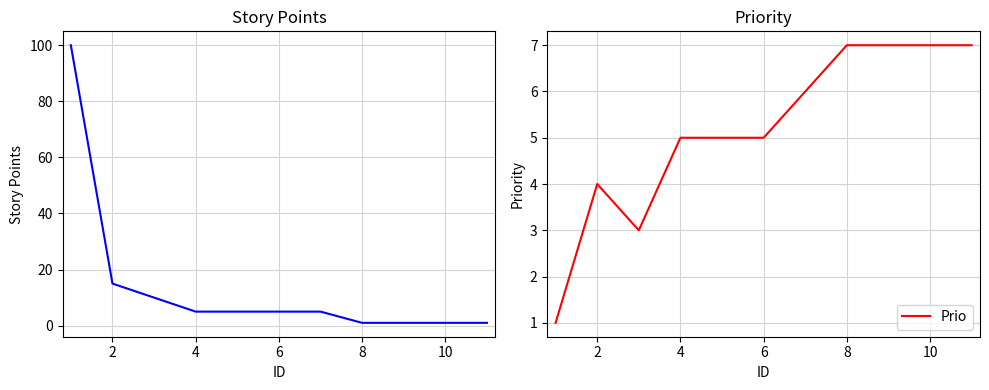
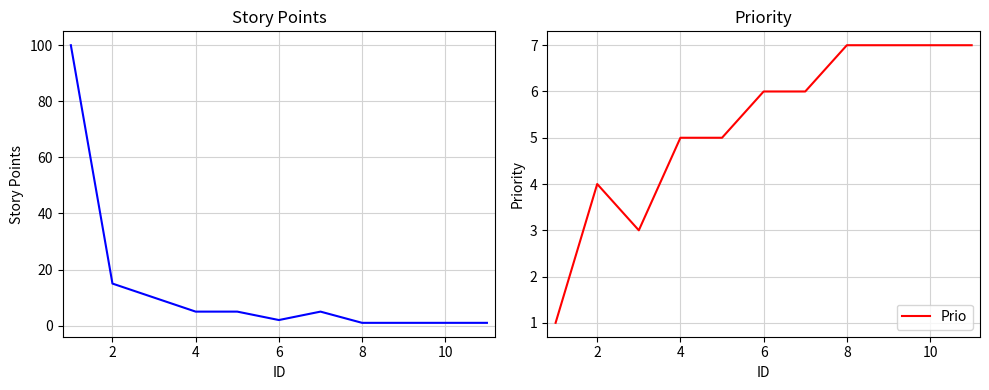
Story Points, 6: 5 -> 2
Priority, 6: 5 -> 6
